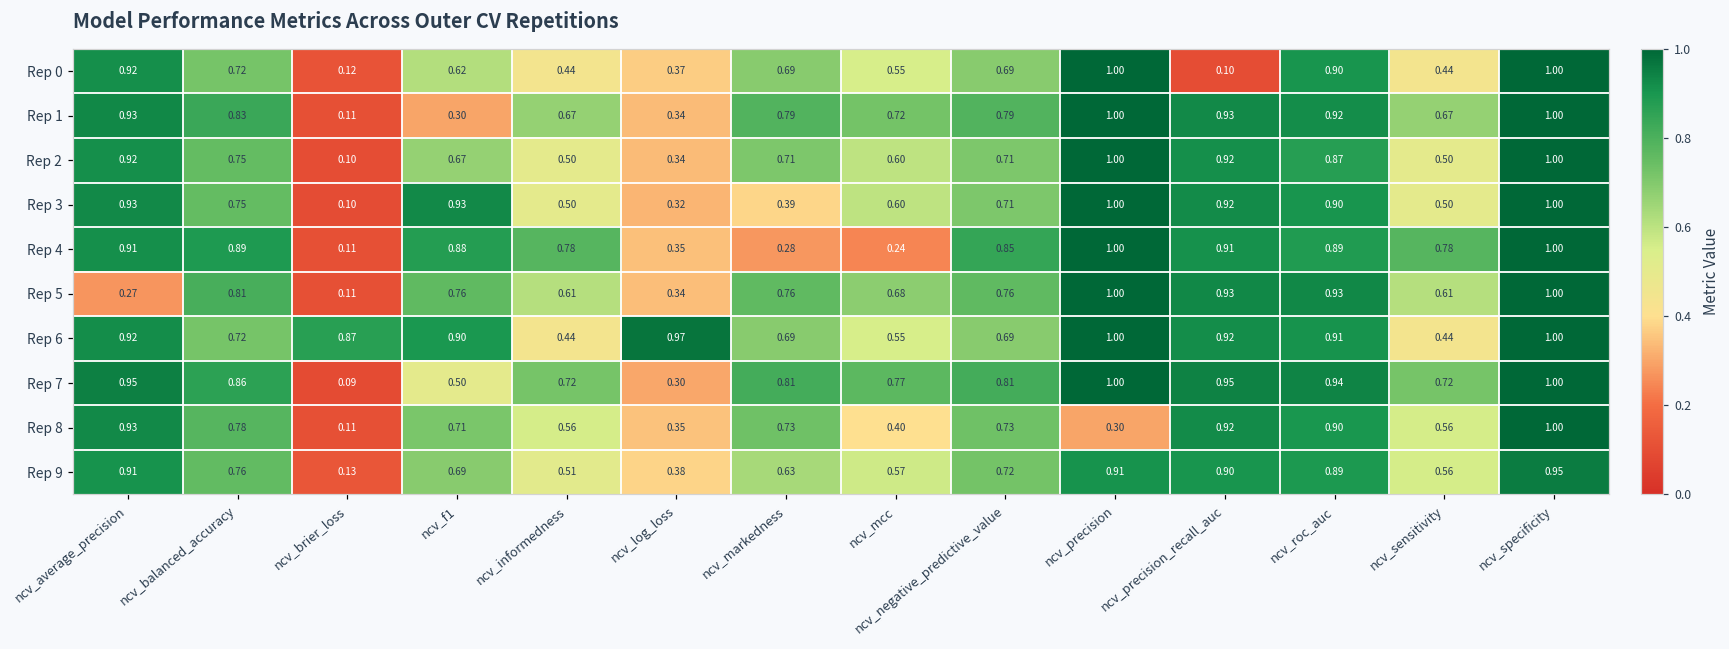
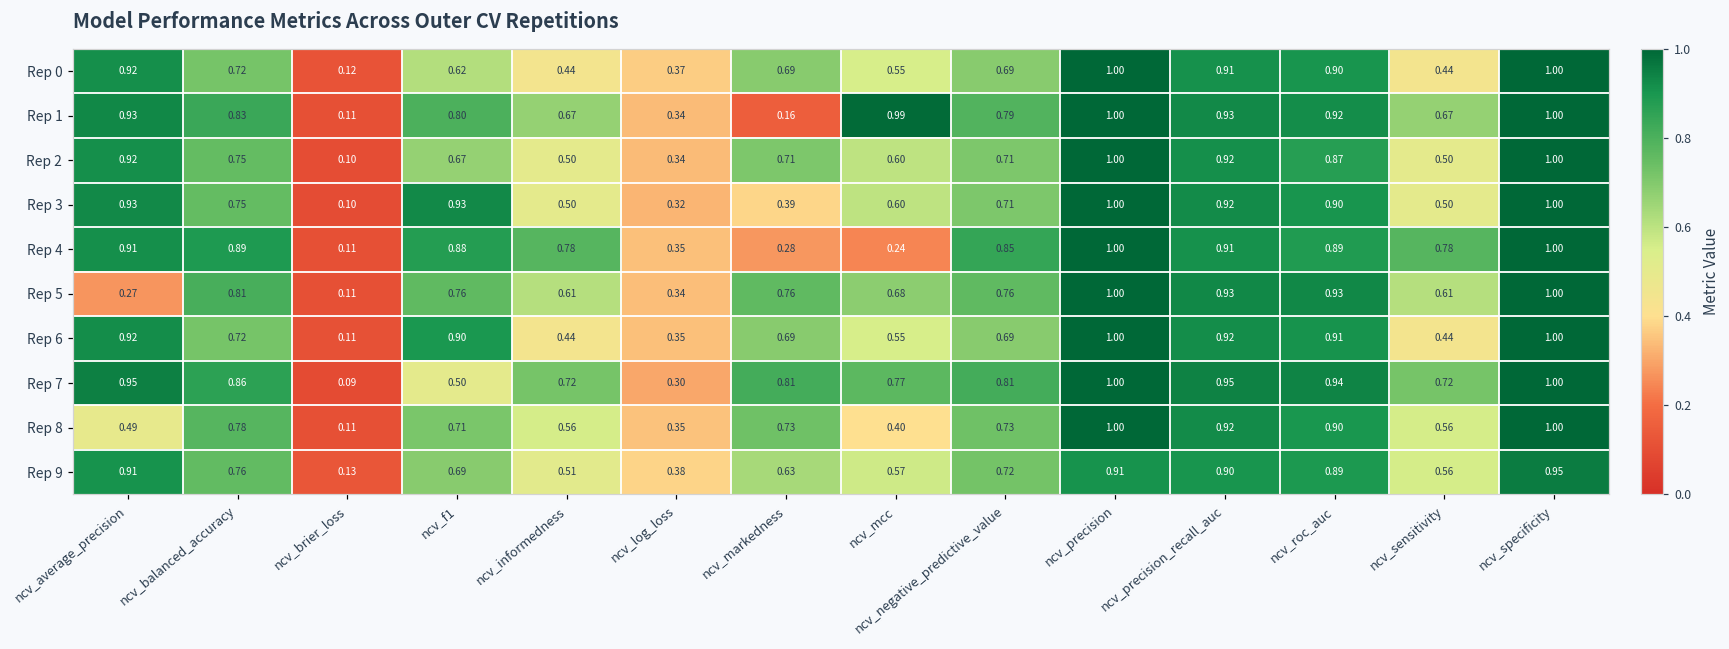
Rep 0, ncv_precision_recall_auc: 0.10 -> 0.91
Rep 1, ncv_f1: 0.30 -> 0.80
Rep 1, ncv_markedness: 0.79 -> 0.16
Rep 1, ncv_mcc: 0.72 -> 0.99
Rep 6, ncv_brier_loss: 0.87 -> 0.11
Rep 6, ncv_log_loss: 0.97 -> 0.35
Rep 8, ncv_average_precision: 0.93 -> 0.49
Rep 8, ncv_precision: 0.30 -> 1.00
